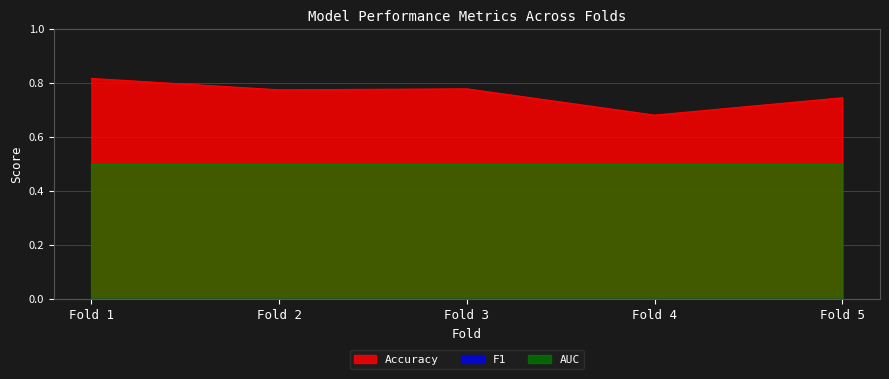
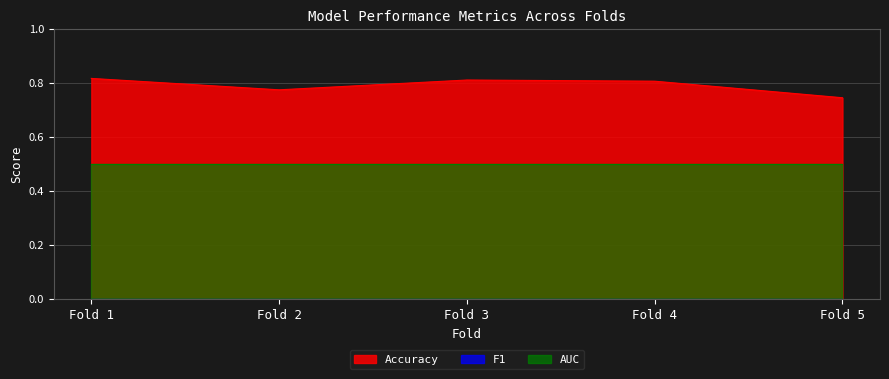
Accuracy, Fold 3: 0.78 -> 0.81
Accuracy, Fold 4: 0.68 -> 0.81
